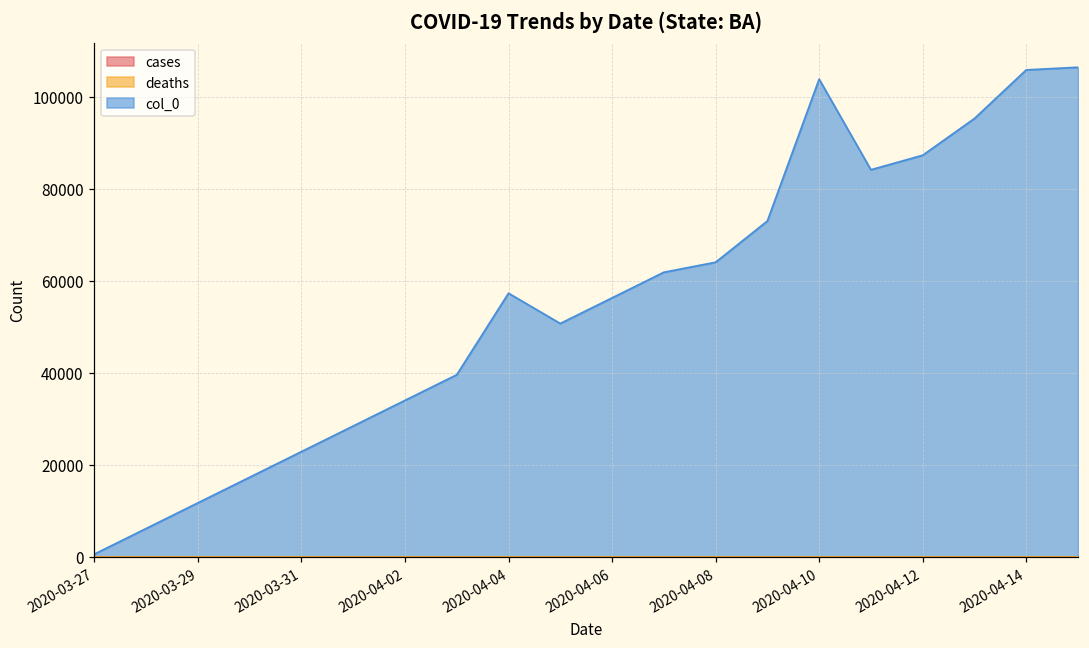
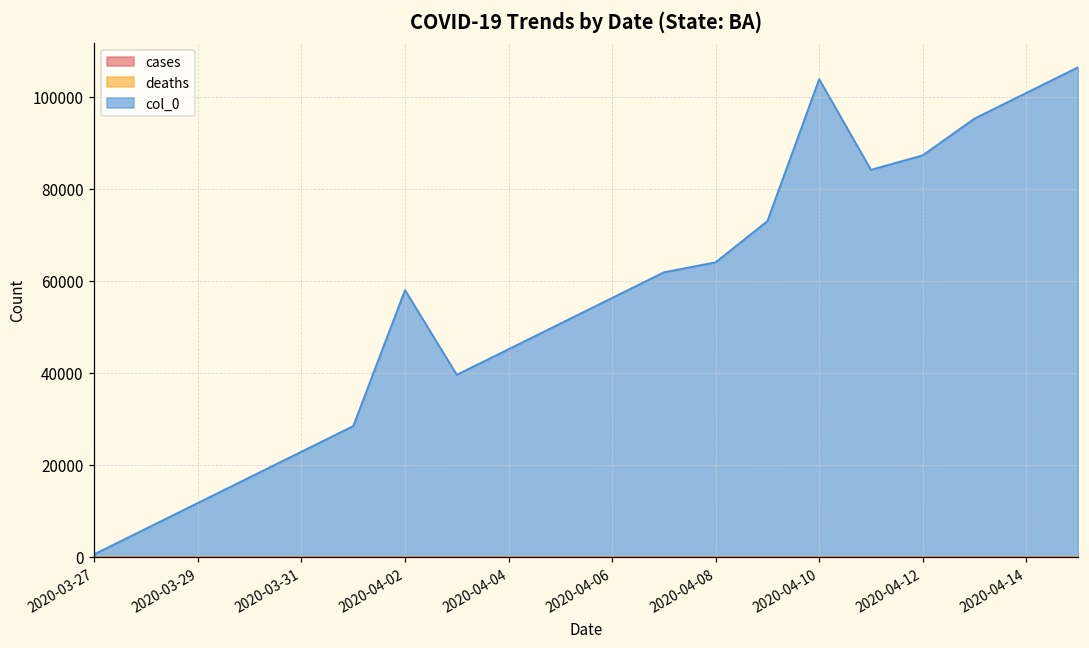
col_0, 2020-04-02: 34000 -> 58000
col_0, 2020-04-04: 57000 -> 45000
col_0, 2020-04-14: 106000 -> 101000
